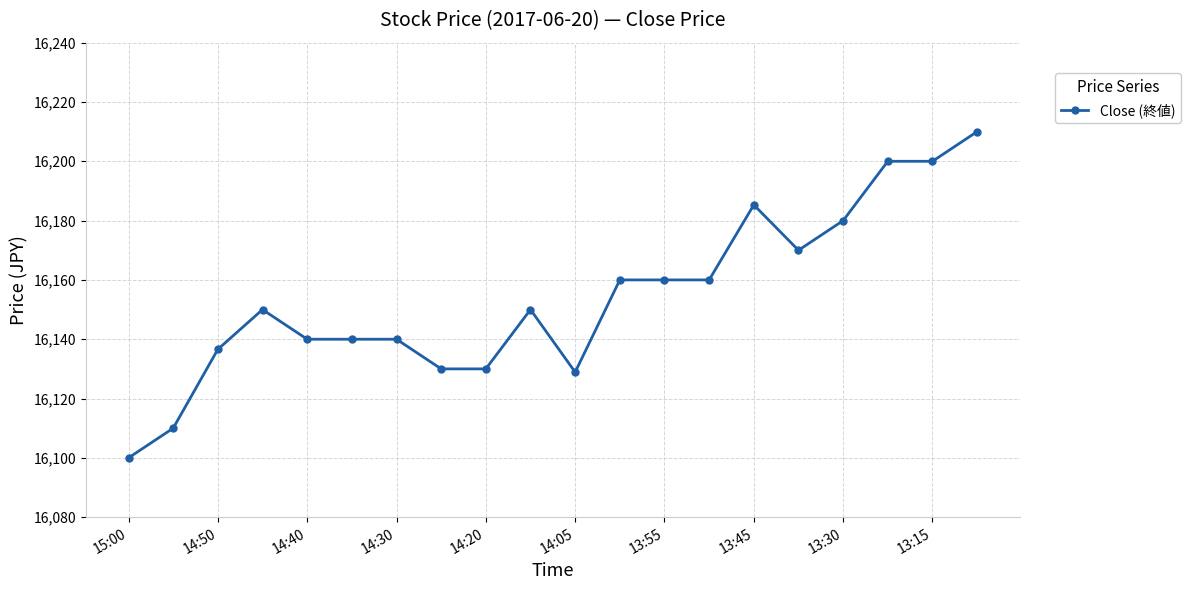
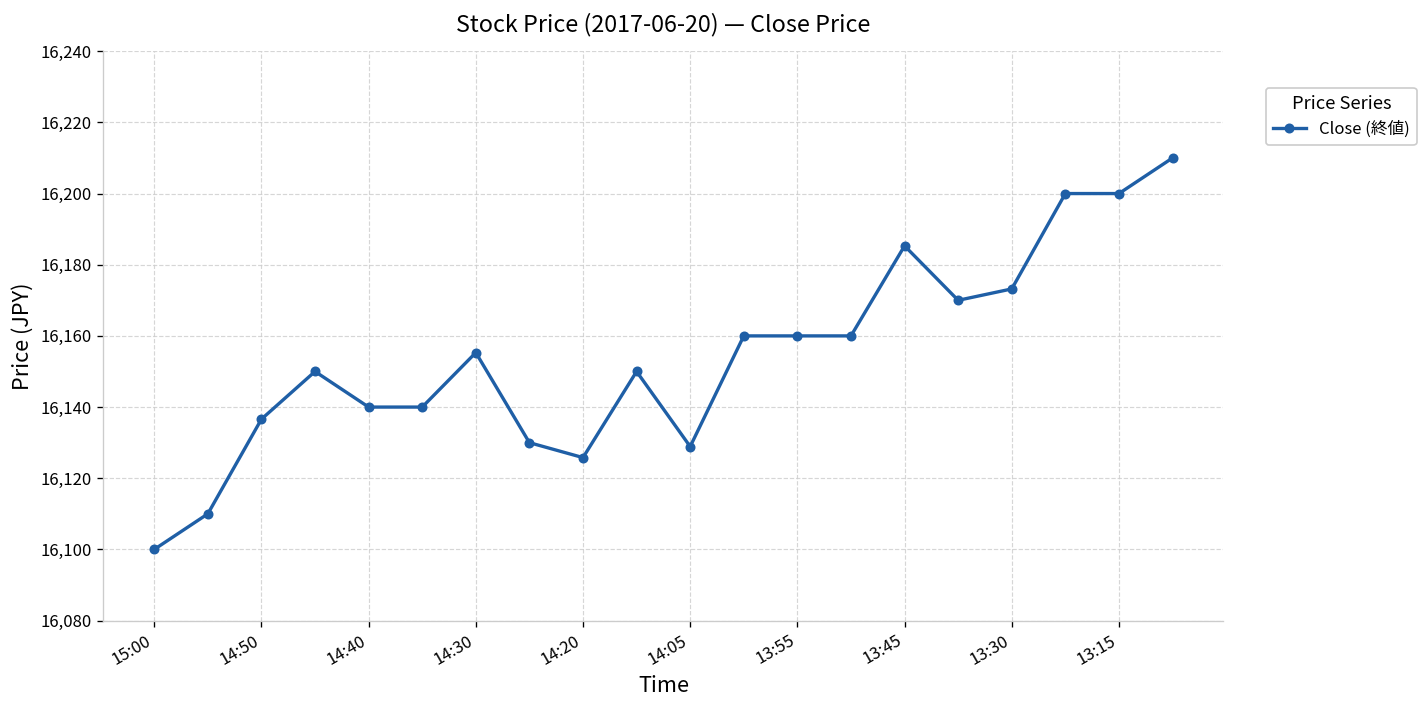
14:30: 16,140 -> 16,155
14:20: 16,130 -> 16,126
13:30: 16,180 -> 16,173
